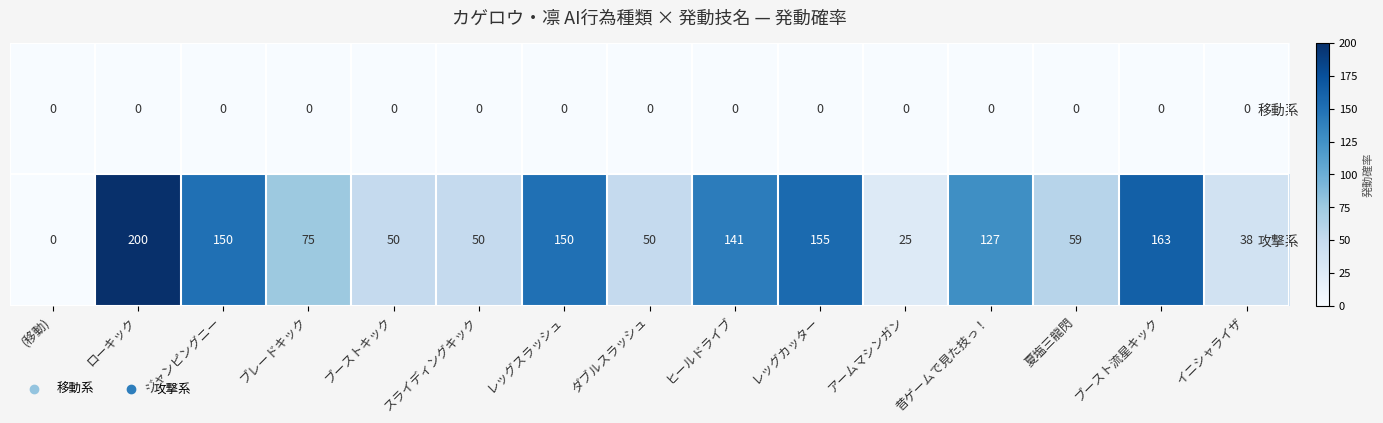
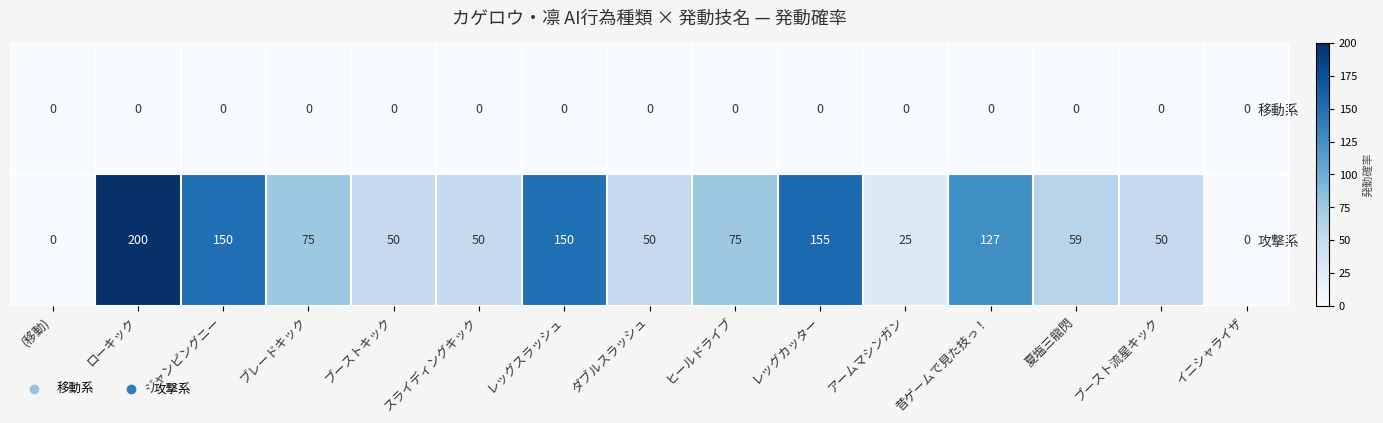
攻撃系, ヒールドライブ: 141 -> 75
攻撃系, ブースト流星キック: 163 -> 50
攻撃系, イニシャライザ: 38 -> 0
